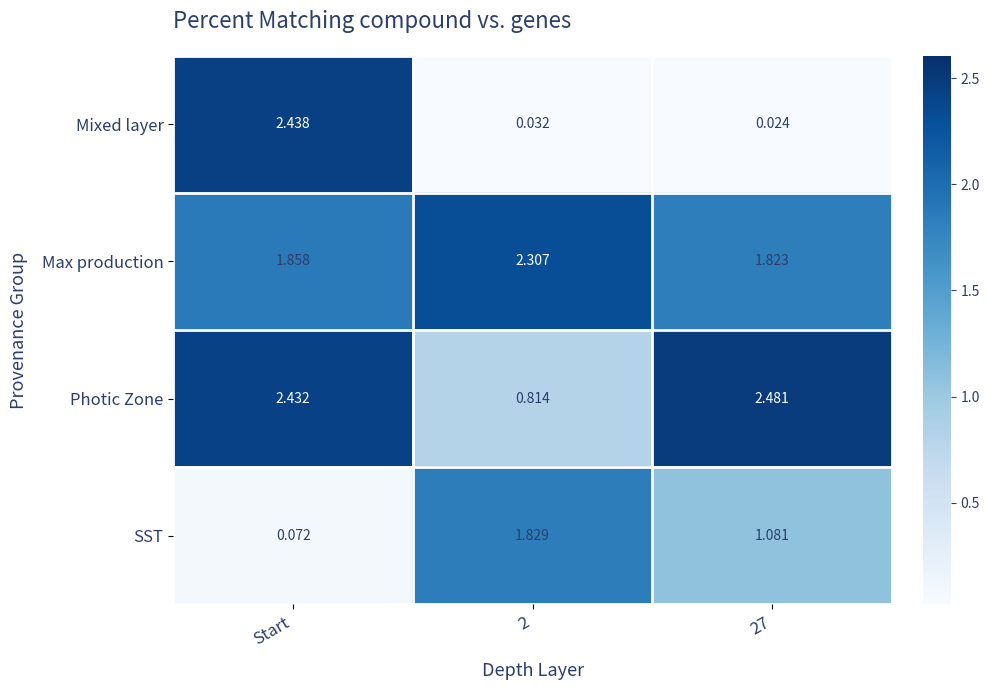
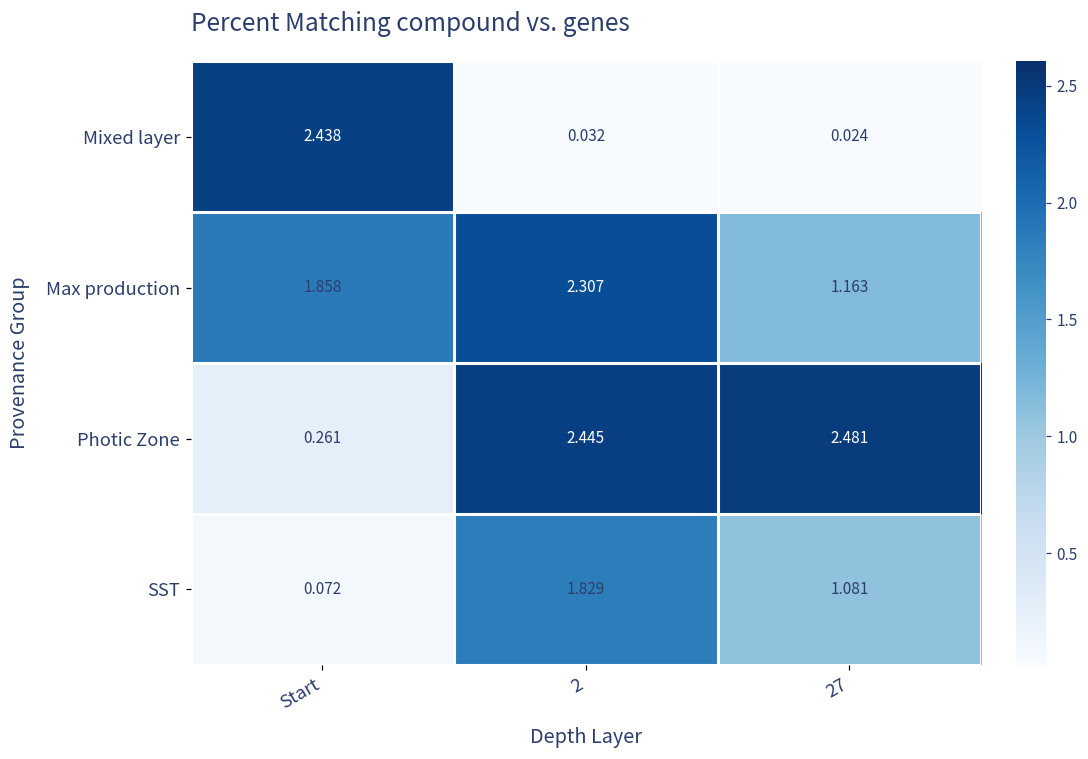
Max production, 27: 1.823 -> 1.163
Photic Zone, Start: 2.432 -> 0.261
Photic Zone, 2: 0.814 -> 2.445
